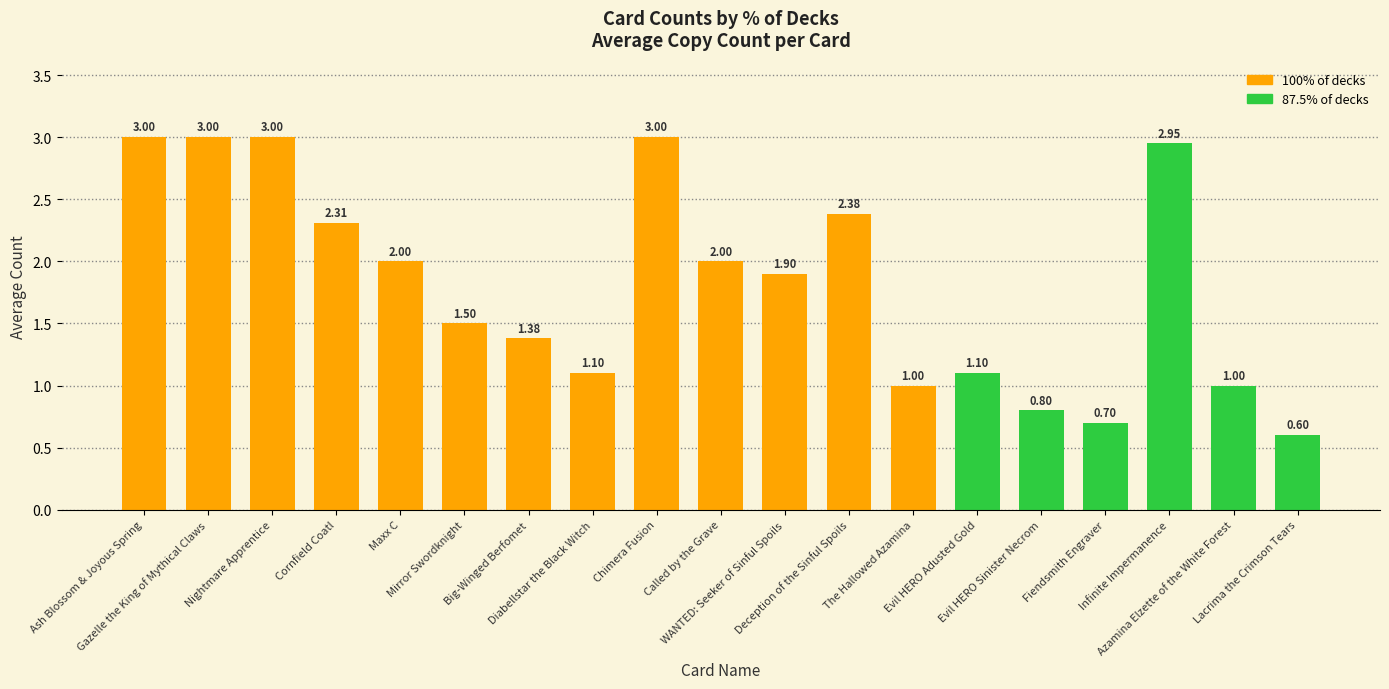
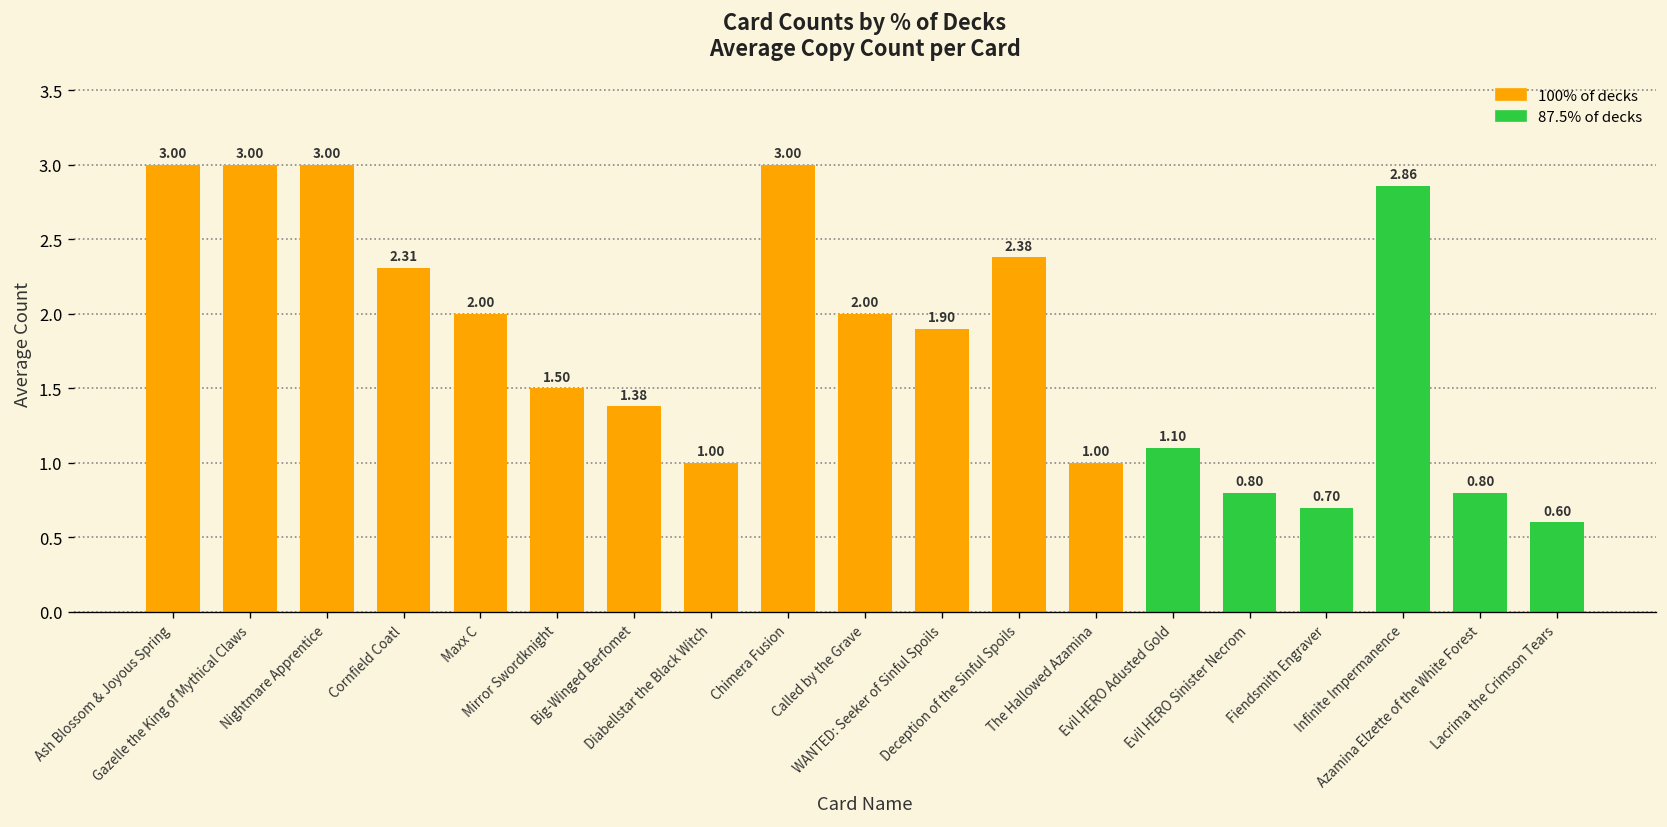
Diabellstar the Black Witch: 1.10 -> 1.00
Infinite Impermanence: 2.95 -> 2.86
Azamina Elzette of the White Forest: 1.00 -> 0.80
